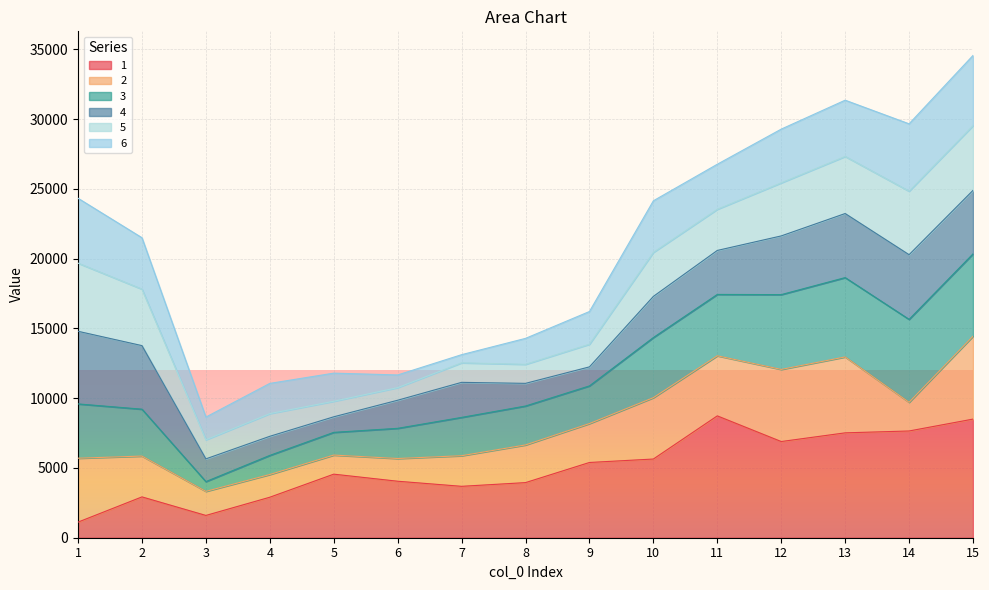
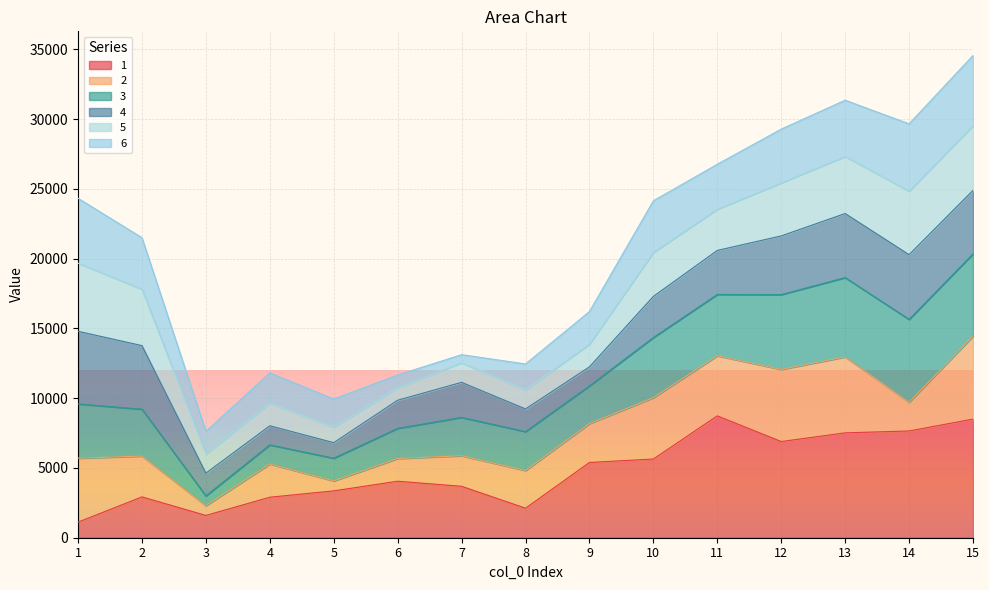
2, 3: 1700 -> 700
2, 4: 1600 -> 2400
1, 5: 4600 -> 3400
2, 5: 1400 -> 700
1, 8: 4000 -> 2100
